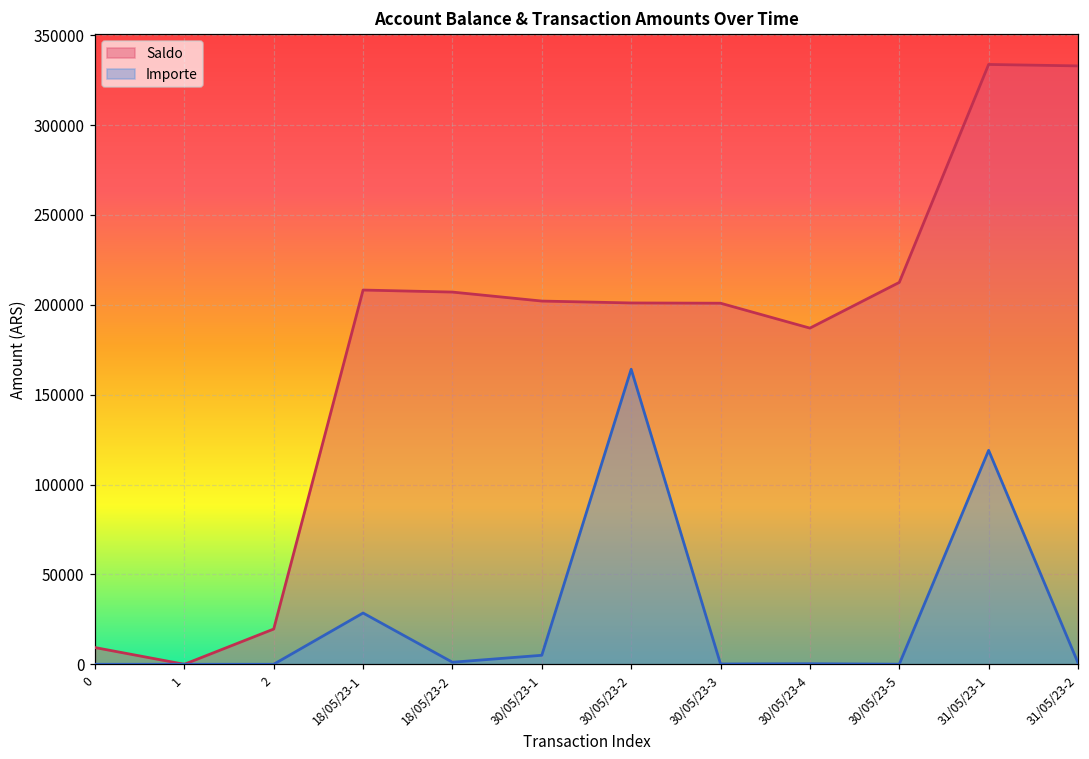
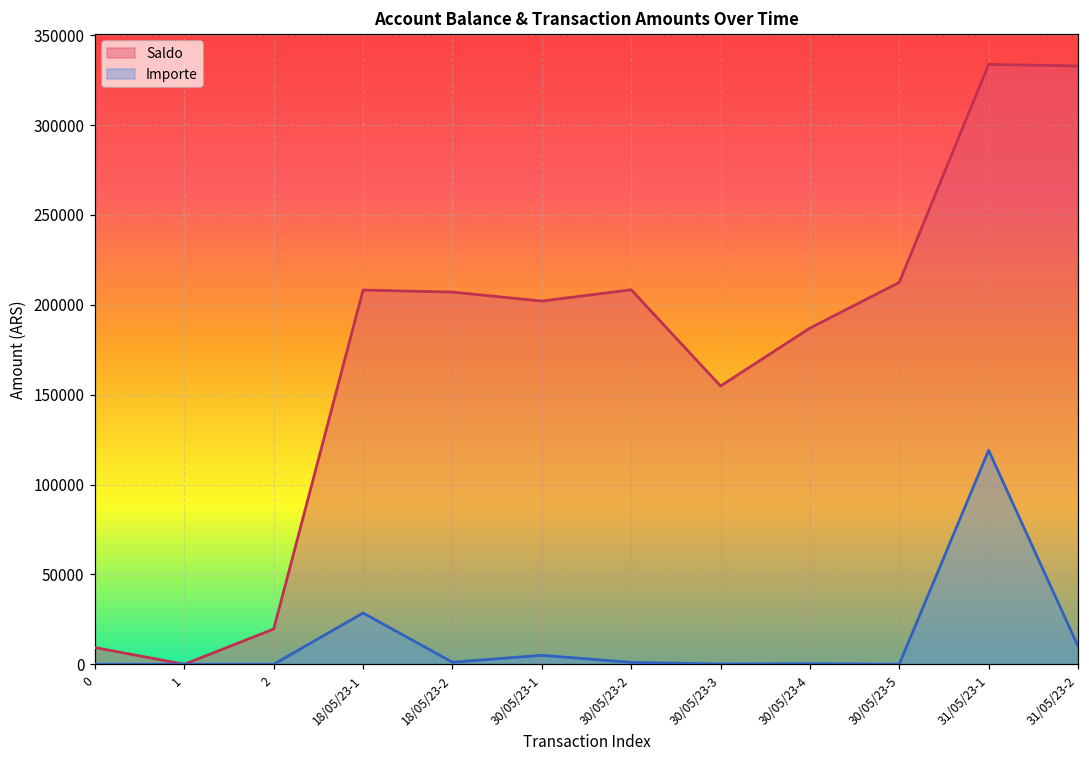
Saldo, 30/05/23-2: 201000 -> 208000
Importe, 30/05/23-2: 164000 -> 1000
Saldo, 30/05/23-3: 201000 -> 155000
Importe, 31/05/23-2: 1000 -> 10000
